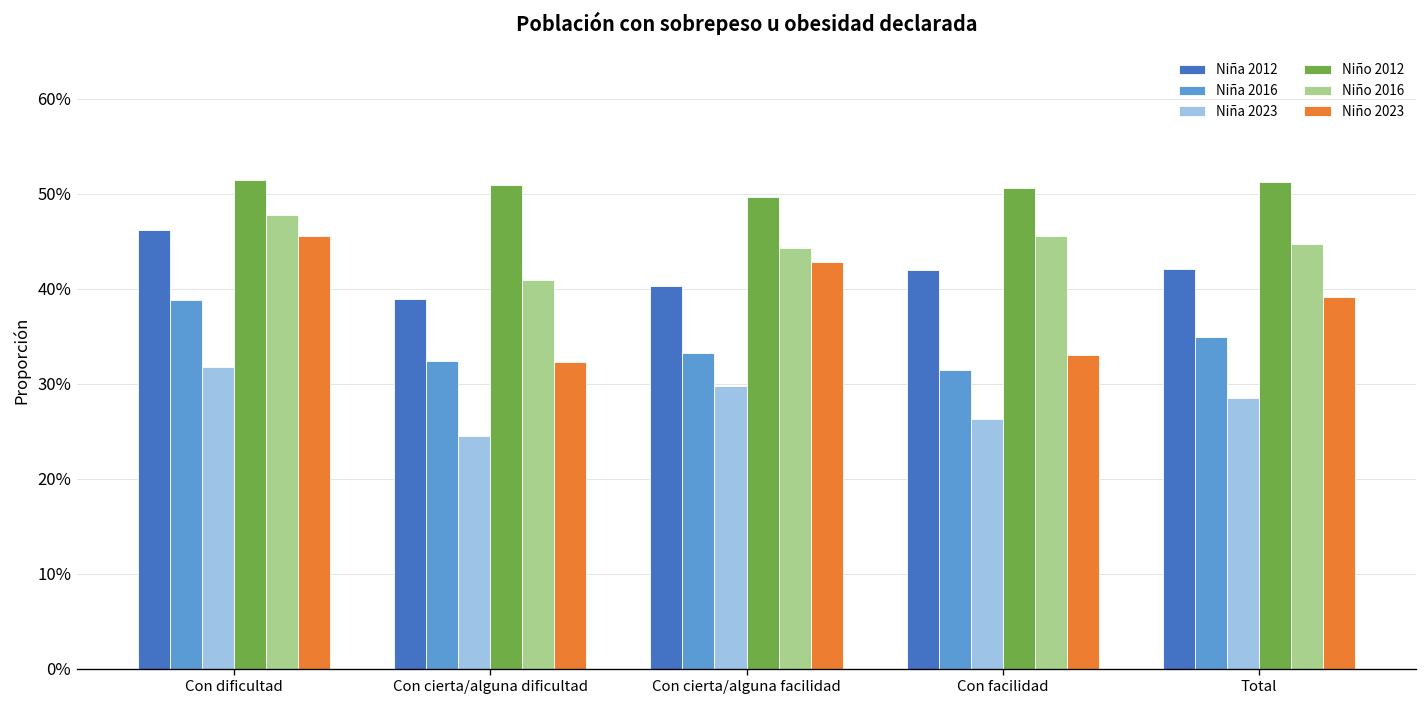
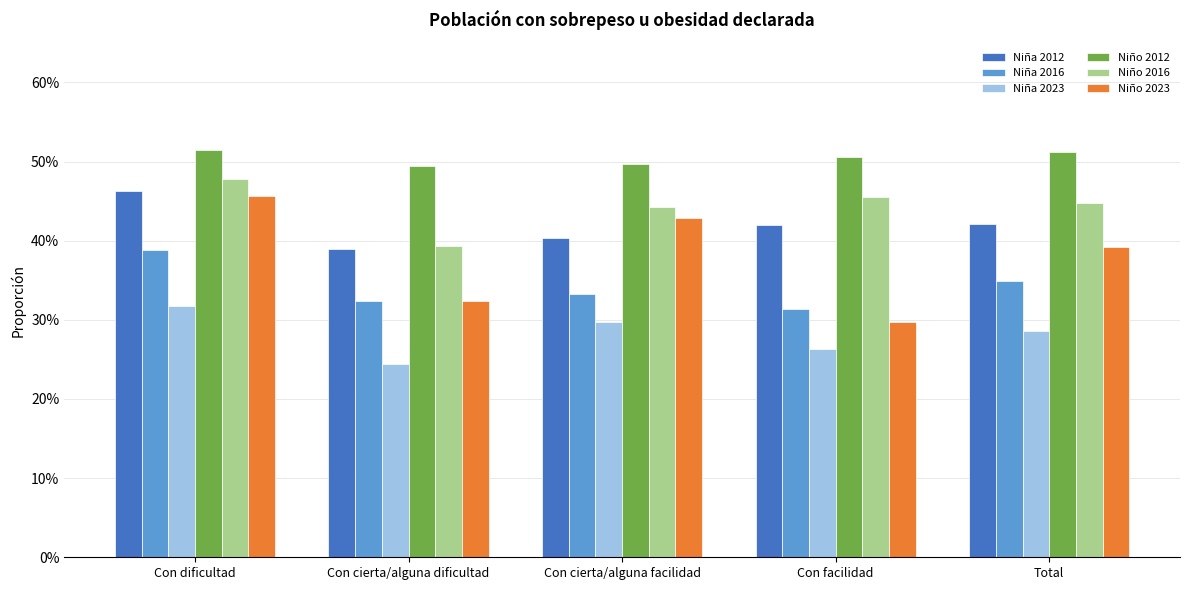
Niño 2012, Con cierta/alguna dificultad: 51% -> 49%
Niño 2016, Con cierta/alguna dificultad: 41% -> 39%
Niño 2023, Con facilidad: 33% -> 30%
